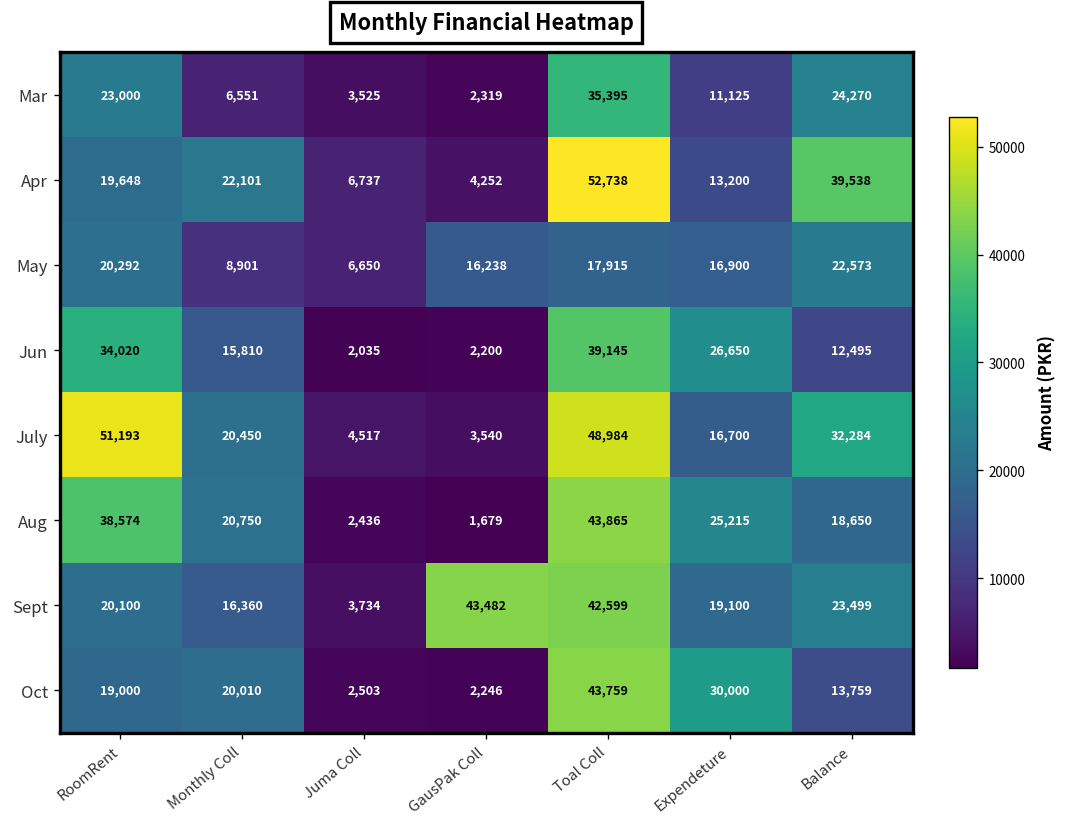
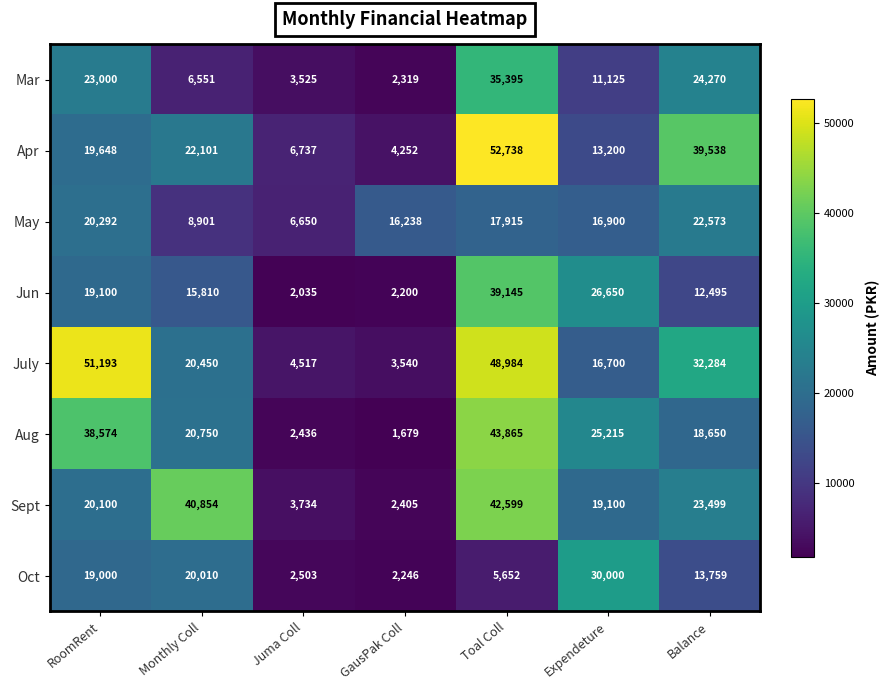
Jun, RoomRent: 34,020 -> 19,100
Sept, Monthly Coll: 16,360 -> 40,854
Sept, GausPak Coll: 43,482 -> 2,405
Oct, Toal Coll: 43,759 -> 5,652
